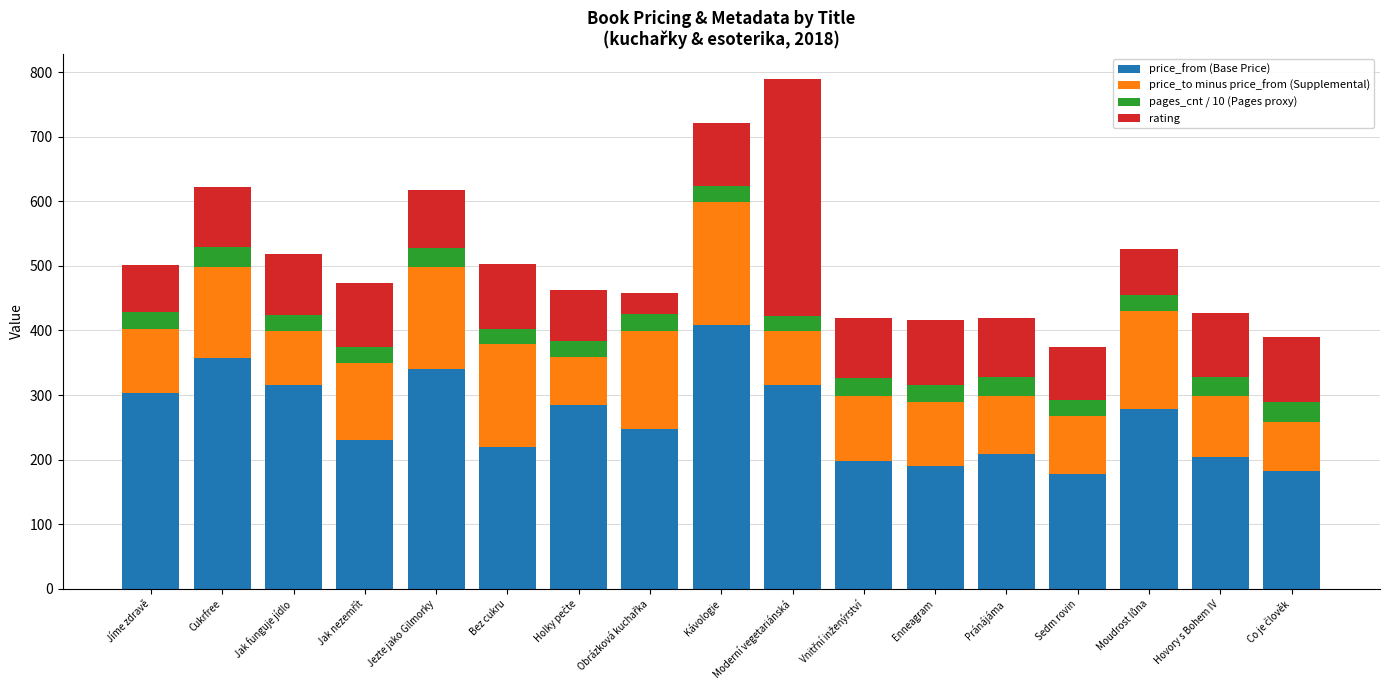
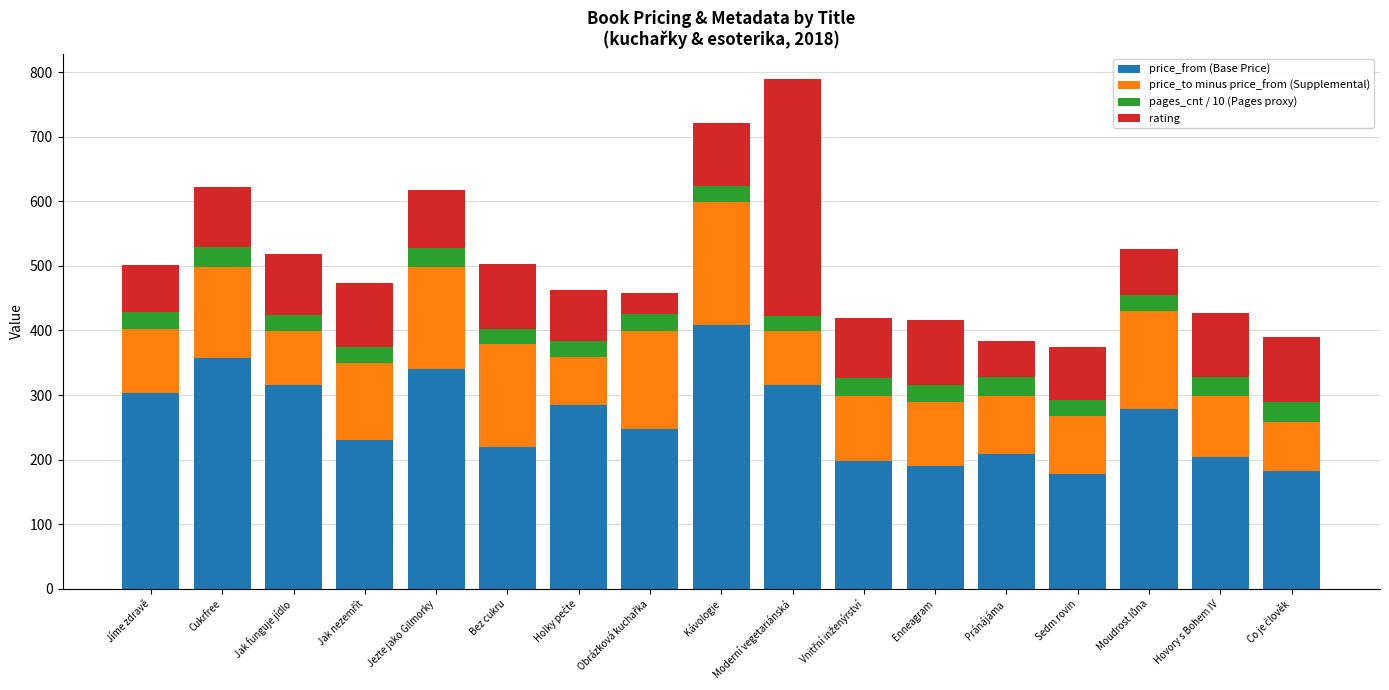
rating, Pránájáma: 90 -> 60
